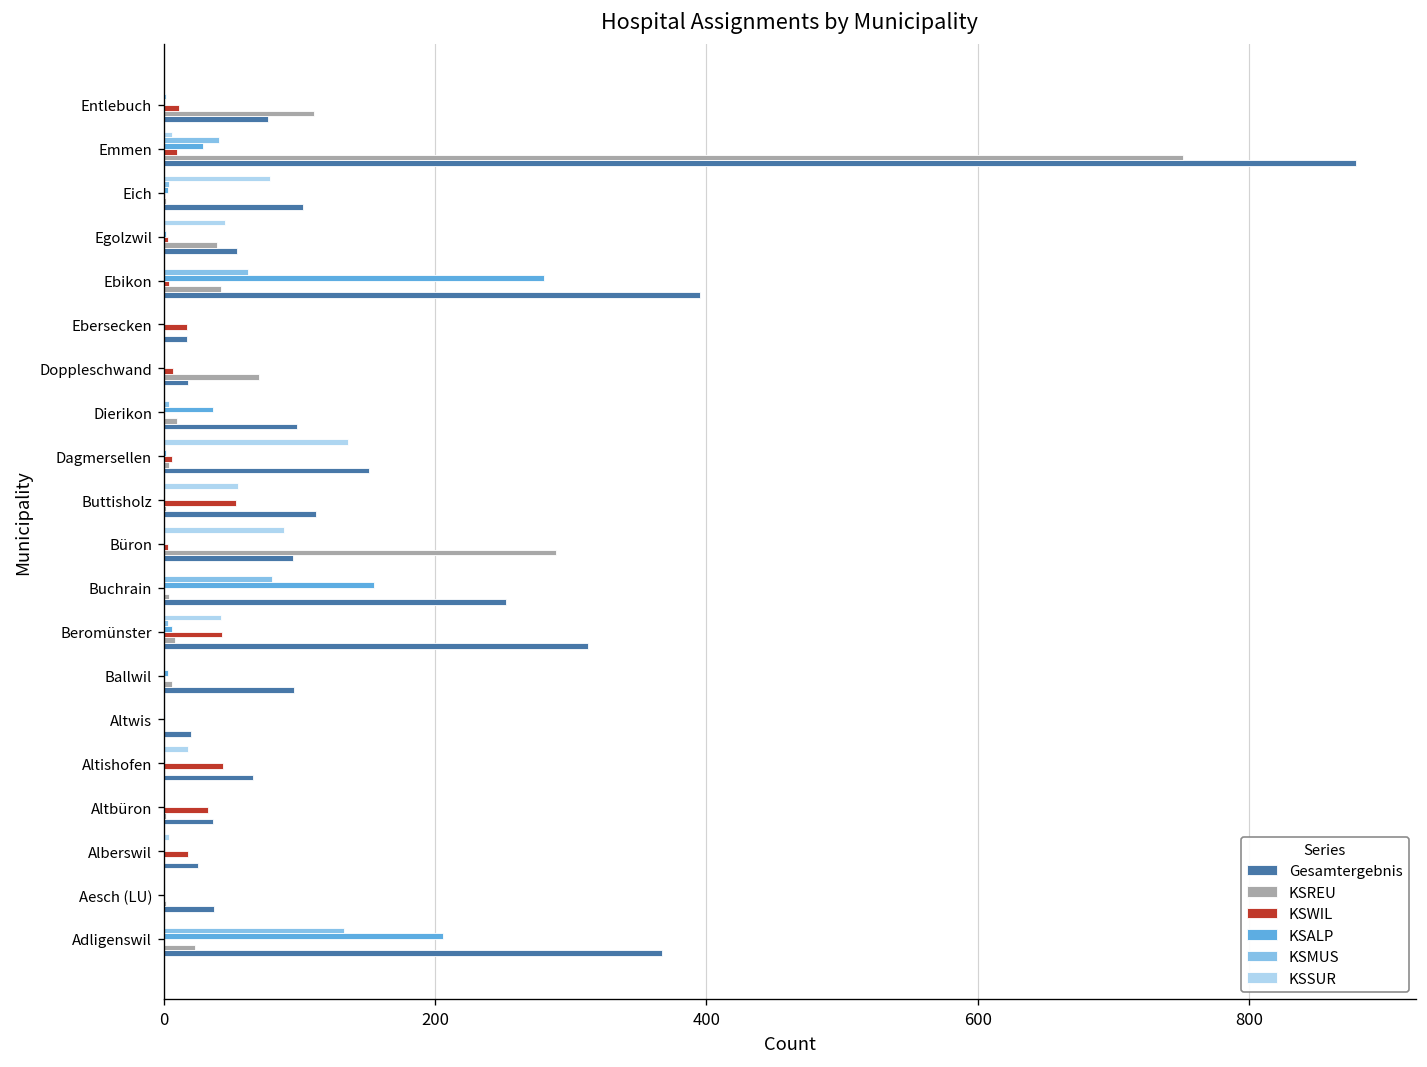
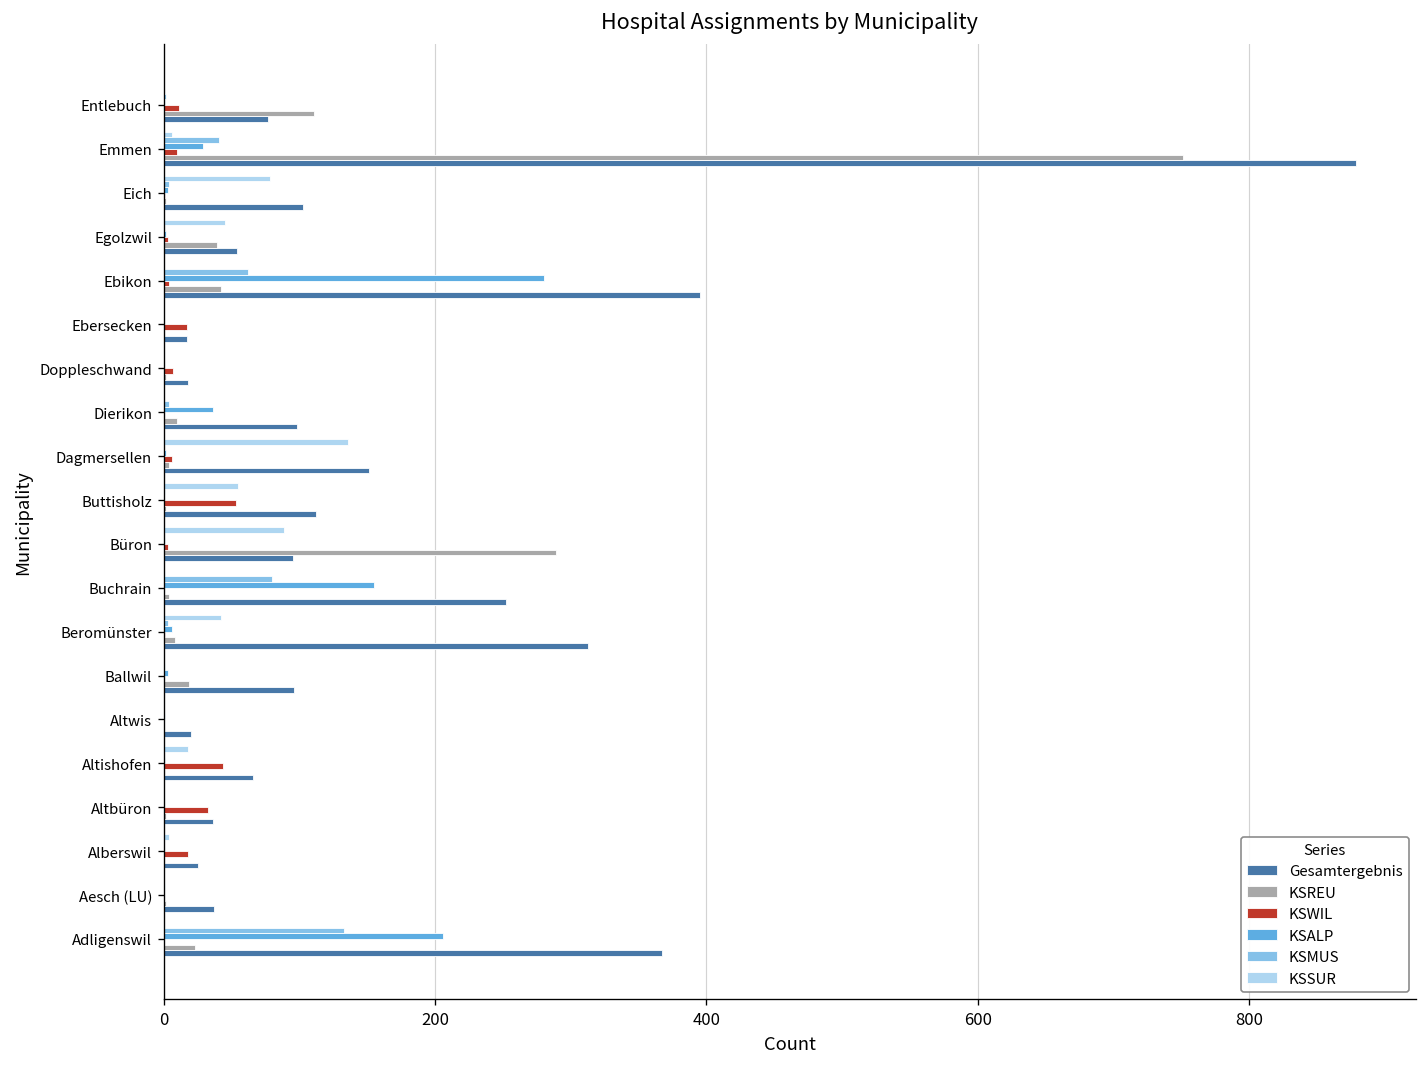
KSREU, Doppleschwand: 70 -> 2
KSWIL, Beromünster: 43 -> 1
KSREU, Ballwil: 6 -> 19
